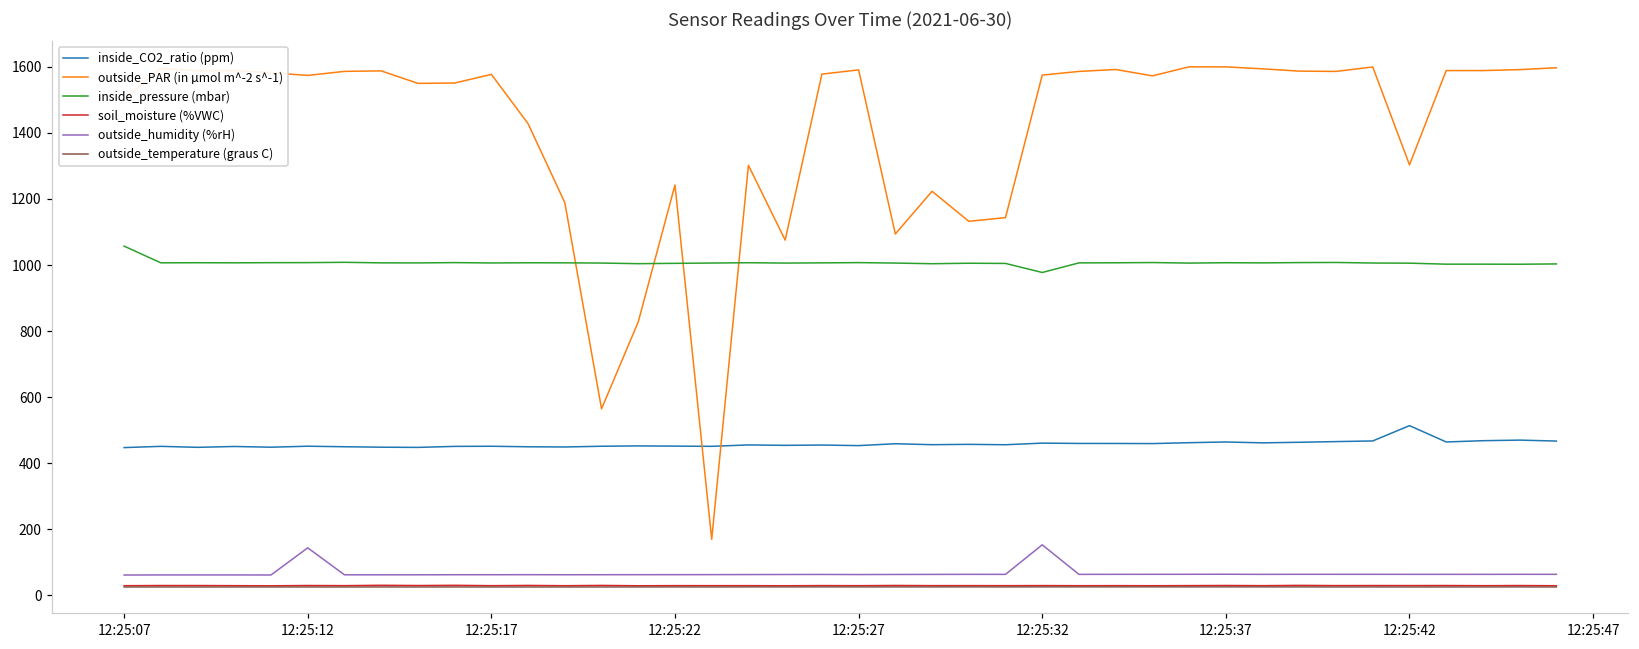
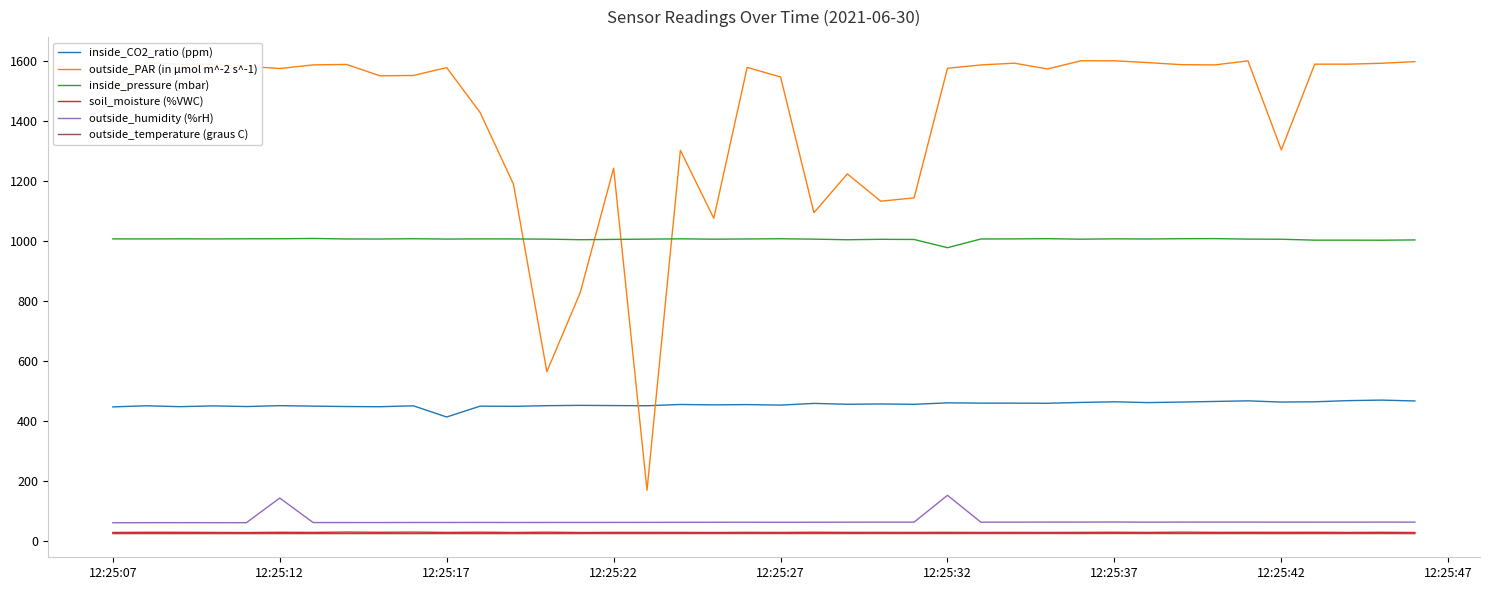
inside_pressure (mbar), 12:25:07: 1060 -> 1010
inside_CO2_ratio (ppm), 12:25:17: 450 -> 410
outside_PAR (in µmol m^-2 s^-1), 12:25:27: 1590 -> 1550
inside_CO2_ratio (ppm), 12:25:42: 510 -> 460
